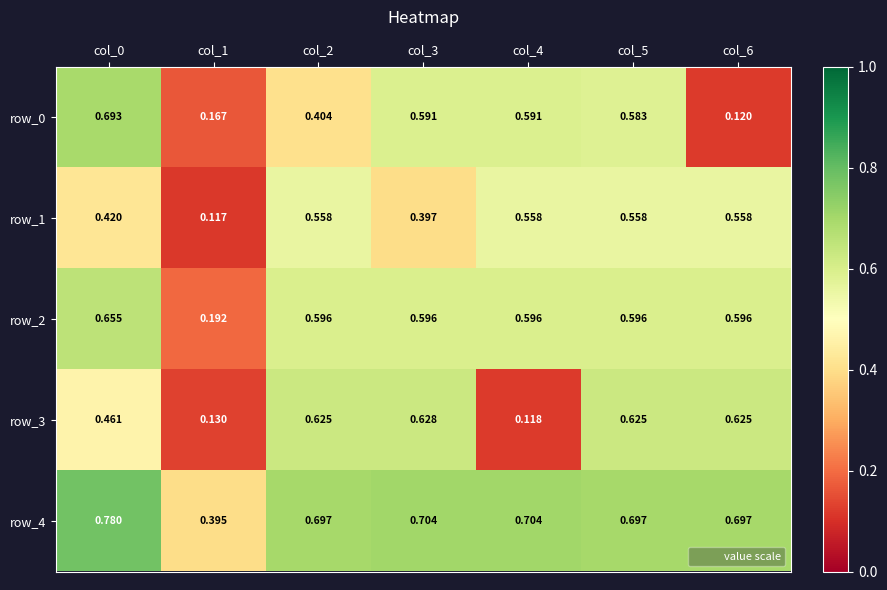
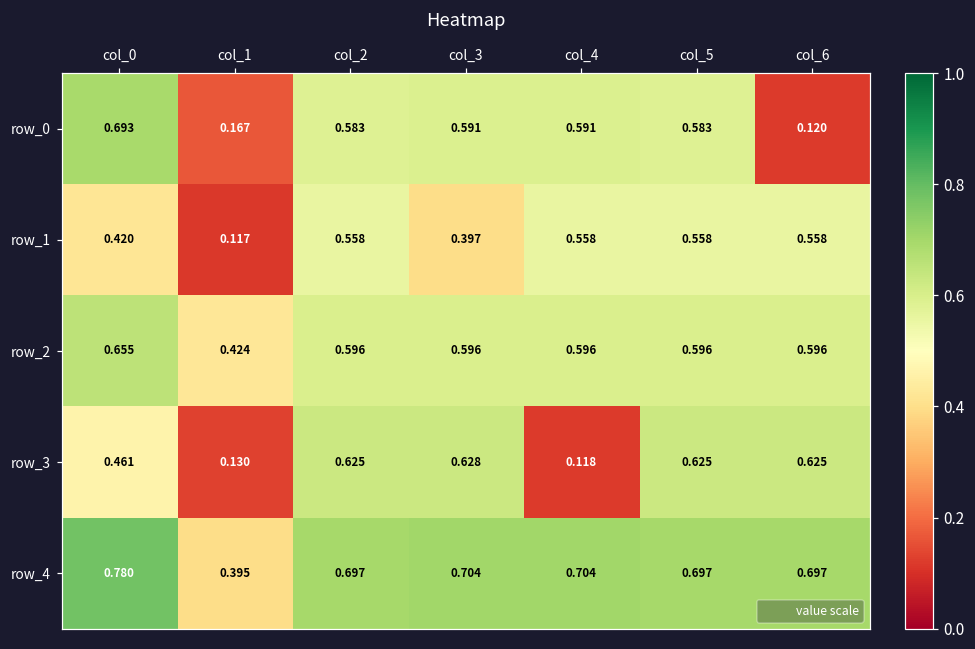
row_0, col_2: 0.404 -> 0.583
row_2, col_1: 0.192 -> 0.424
